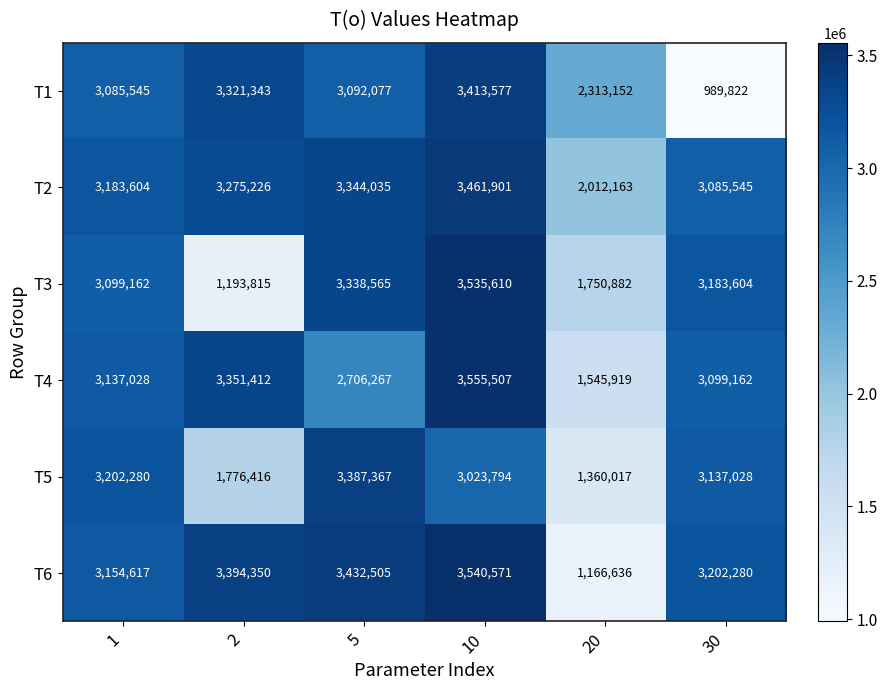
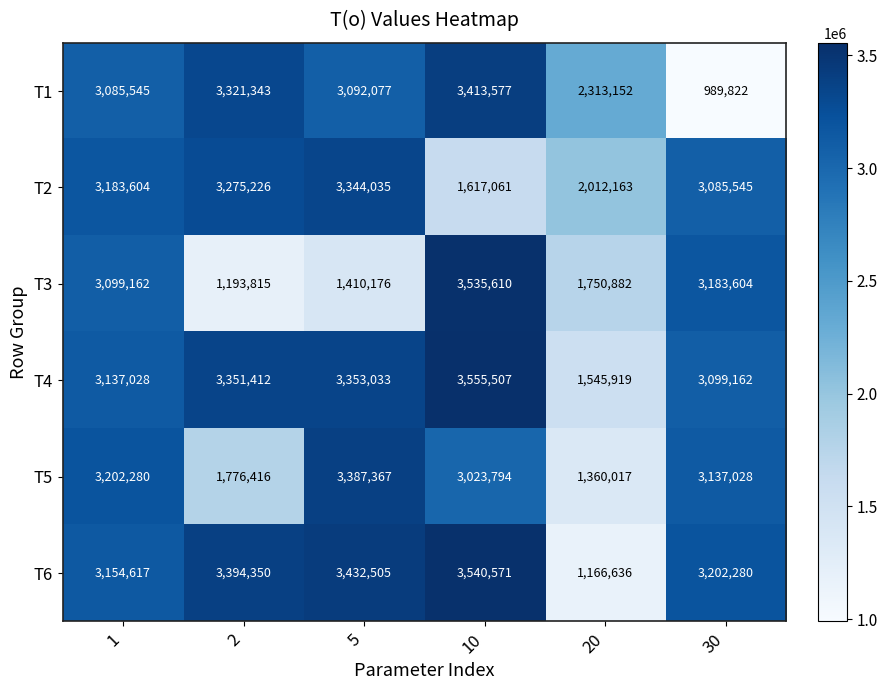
T2, 10: 3,461,901 -> 1,617,061
T3, 5: 3,338,565 -> 1,410,176
T4, 5: 2,706,267 -> 3,353,033
